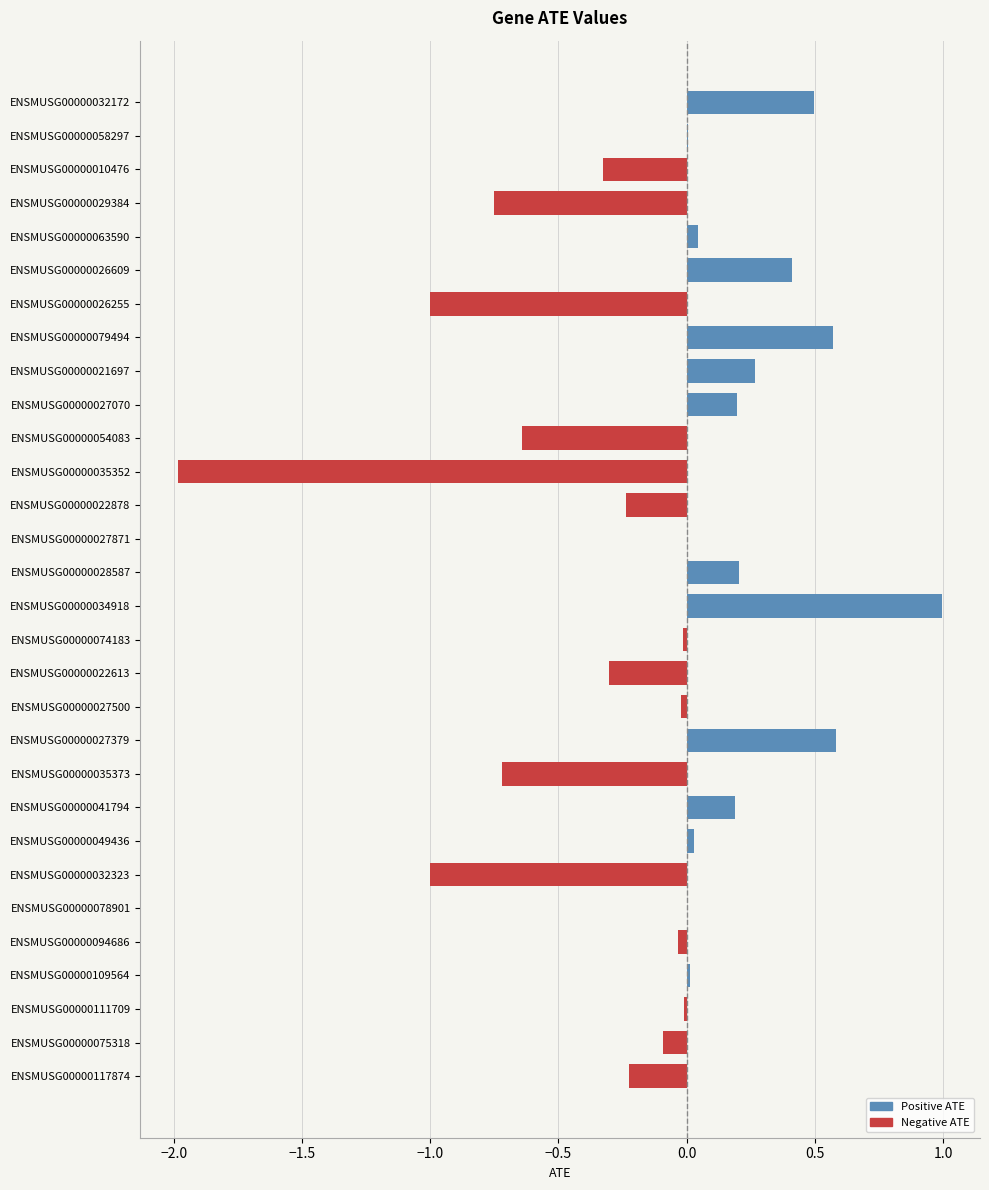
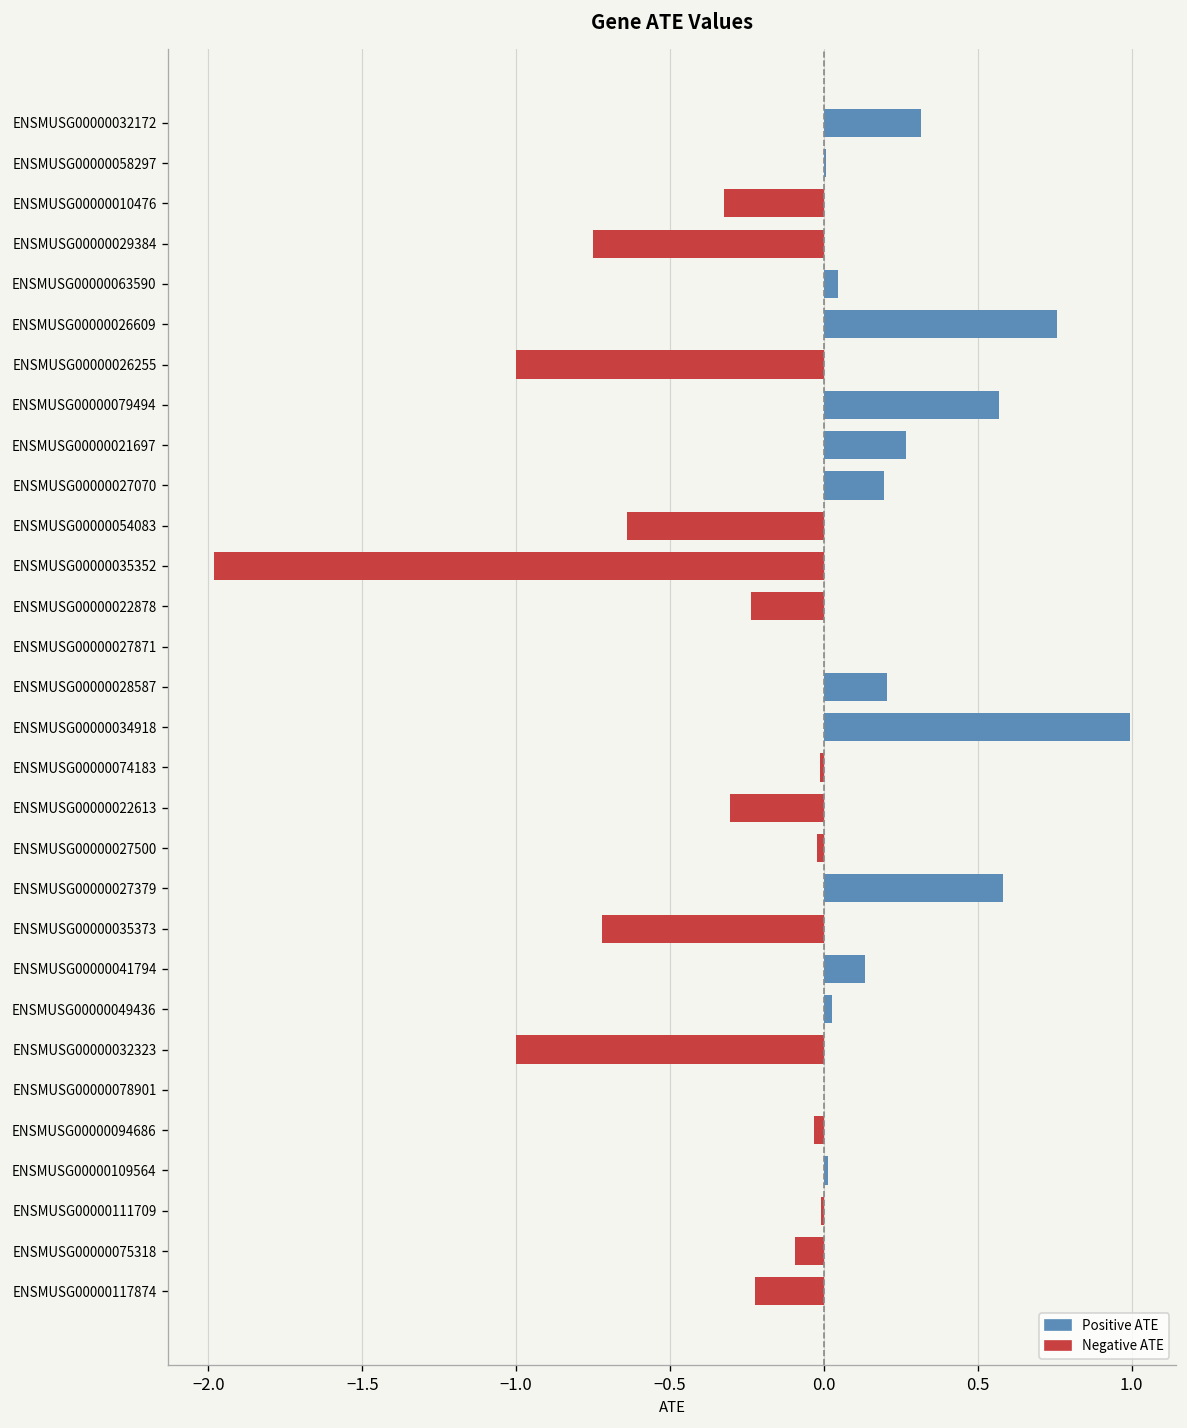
Positive ATE, ENSMUSG00000032172: 0.50 -> 0.32
Positive ATE, ENSMUSG00000026609: 0.41 -> 0.76
Positive ATE, ENSMUSG00000041794: 0.19 -> 0.13
